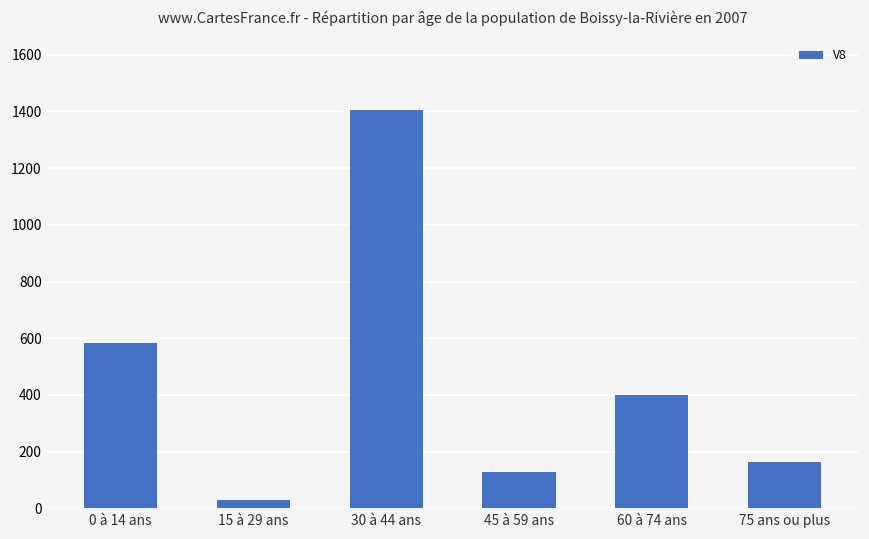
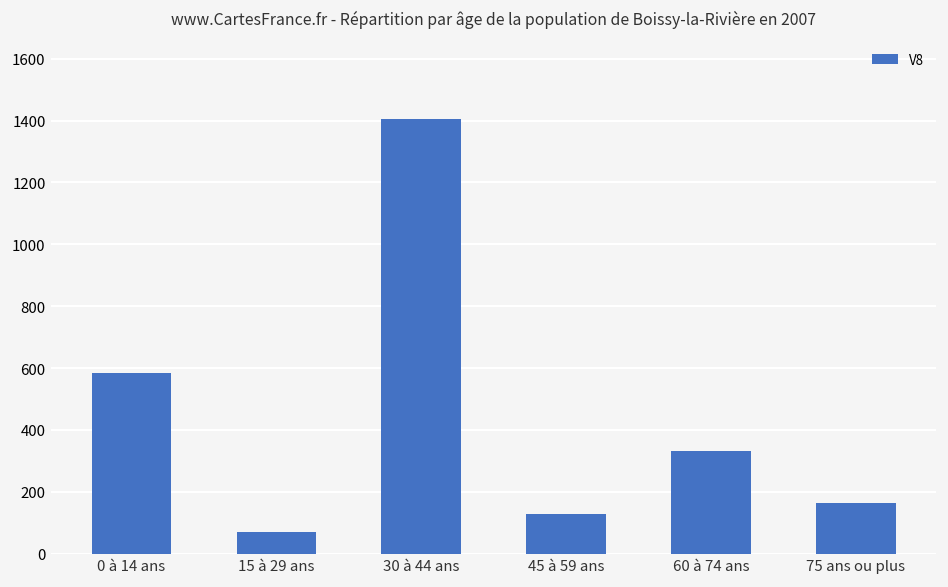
15 à 29 ans: 30 -> 70
60 à 74 ans: 400 -> 330
